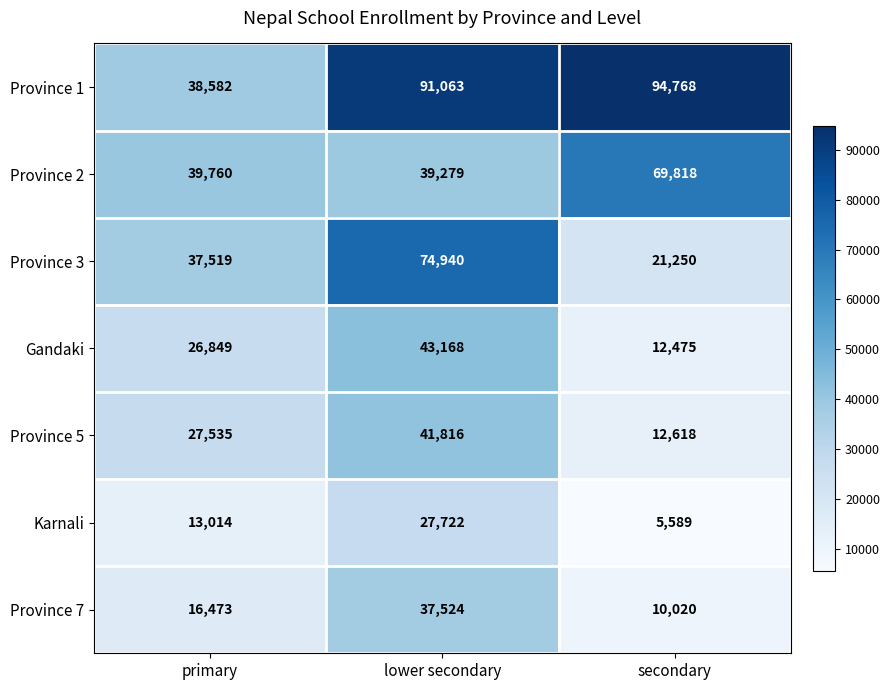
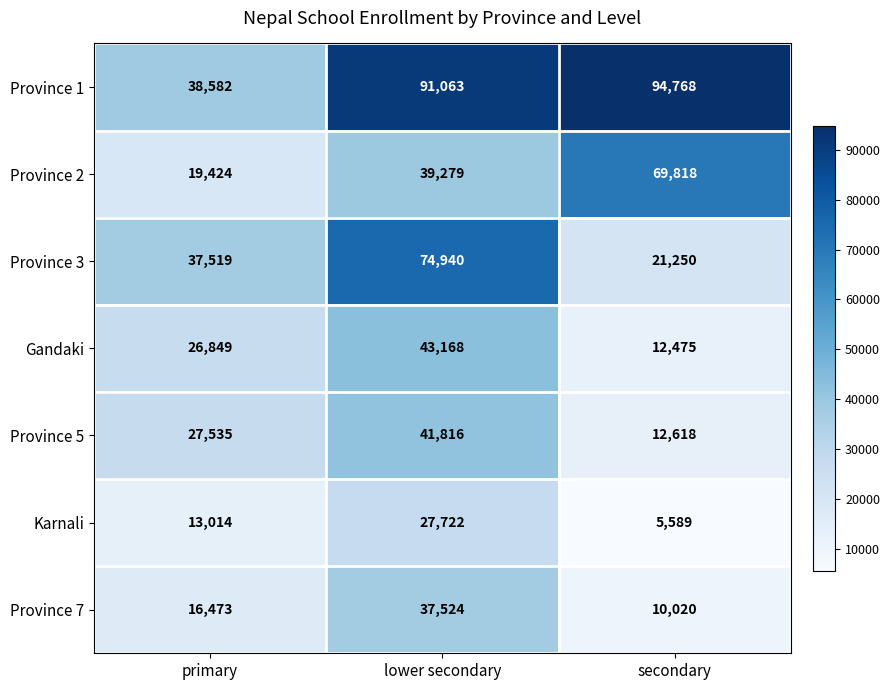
Province 2, primary: 39,760 -> 19,424
